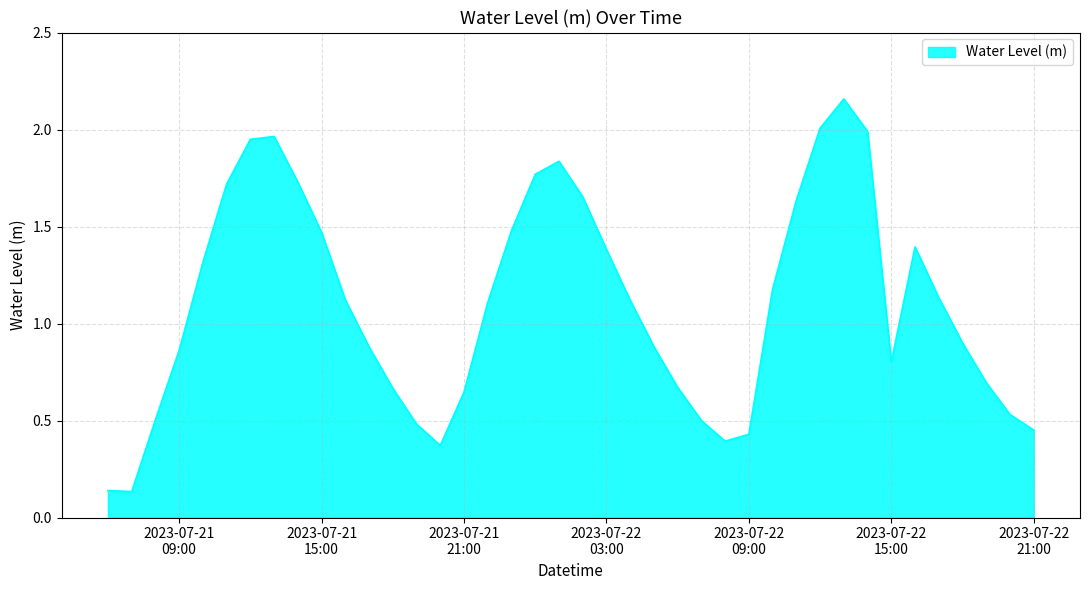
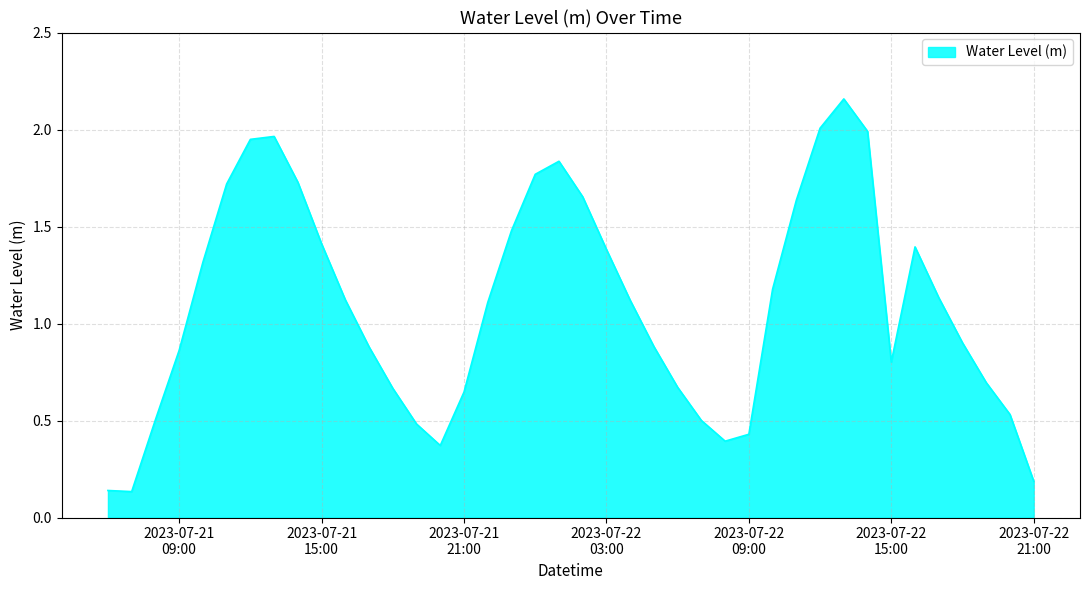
2023-07-21 15:00: 1.47 -> 1.41
2023-07-22 21:00: 0.45 -> 0.19
